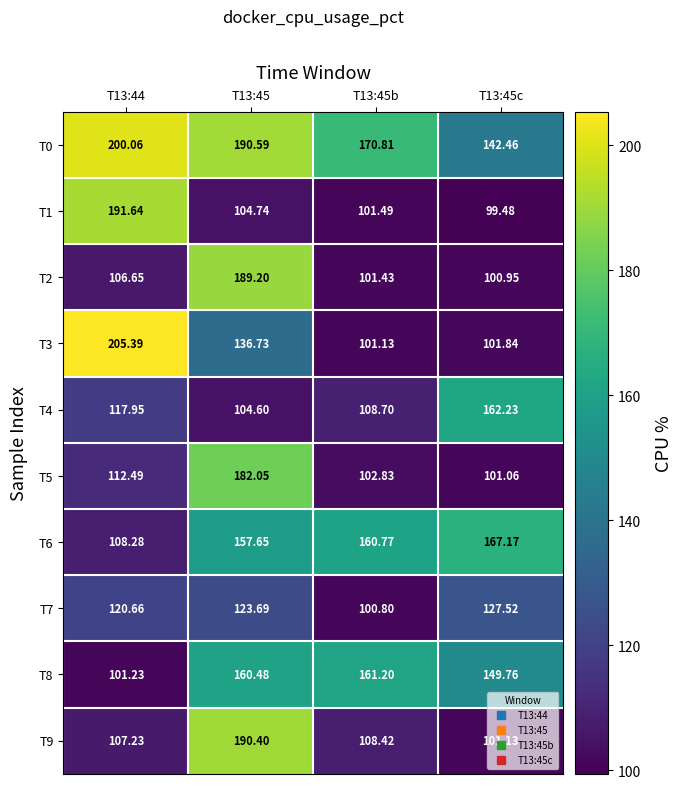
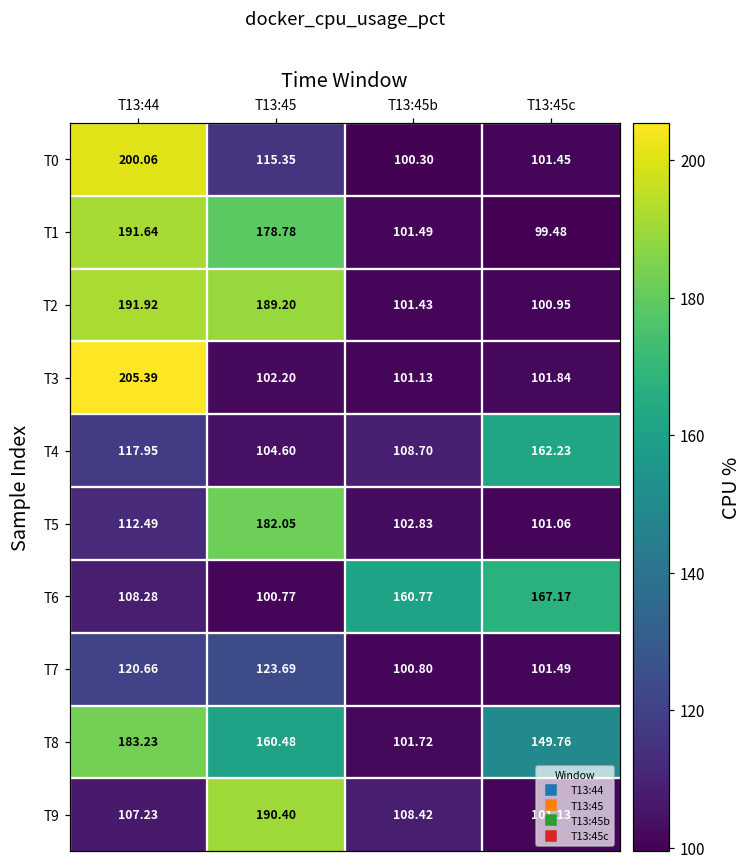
T0, T13:45: 190.59 -> 115.35
T0, T13:45b: 170.81 -> 100.30
T0, T13:45c: 142.46 -> 101.45
T1, T13:45: 104.74 -> 178.78
T2, T13:44: 106.65 -> 191.92
T3, T13:45: 136.73 -> 102.20
T6, T13:45: 157.65 -> 100.77
T7, T13:45c: 127.52 -> 101.49
T8, T13:44: 101.23 -> 183.23
T8, T13:45b: 161.20 -> 101.72
